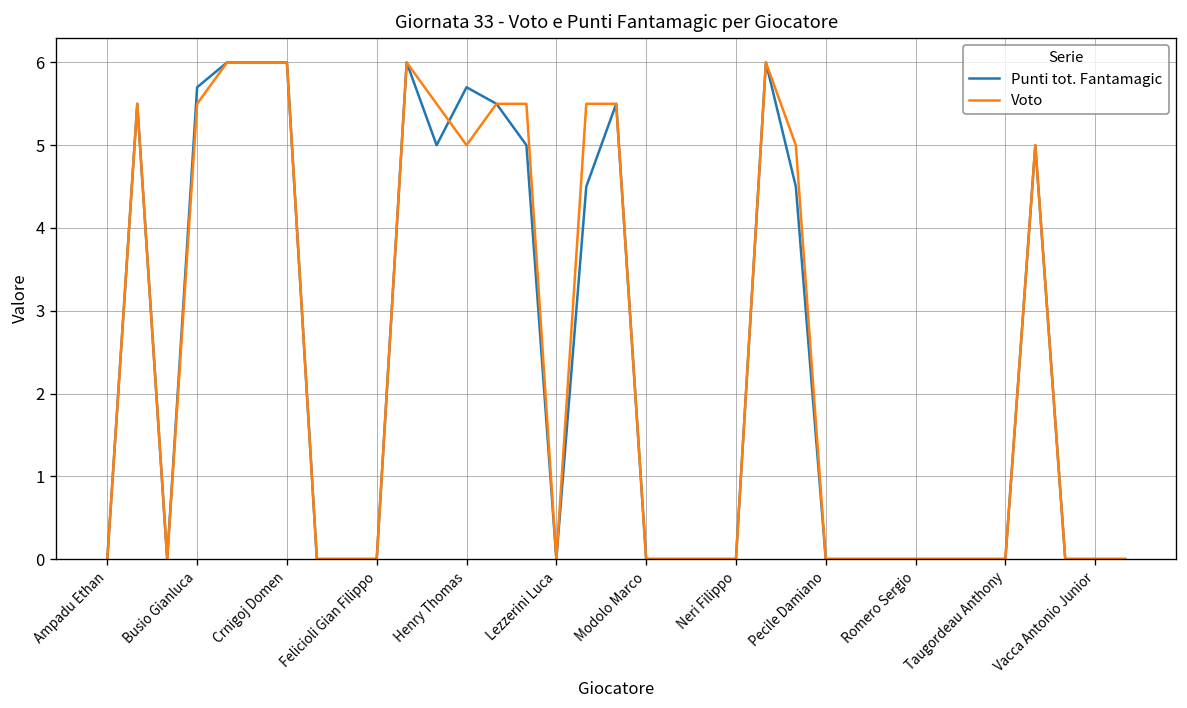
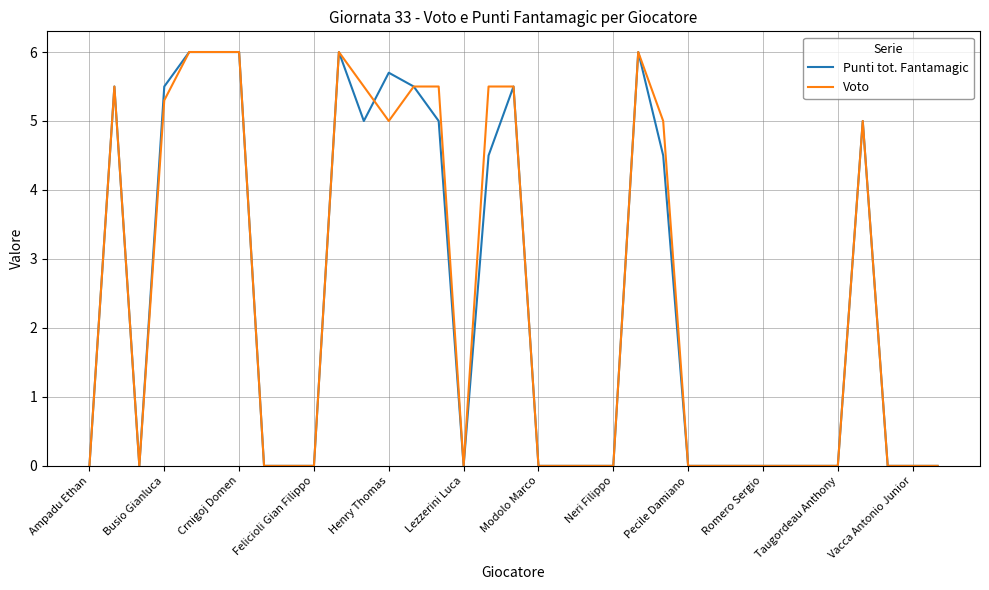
Punti tot. Fantamagic, Busio Gianluca: 5.7 -> 5.5
Voto, Busio Gianluca: 5.5 -> 5.3
